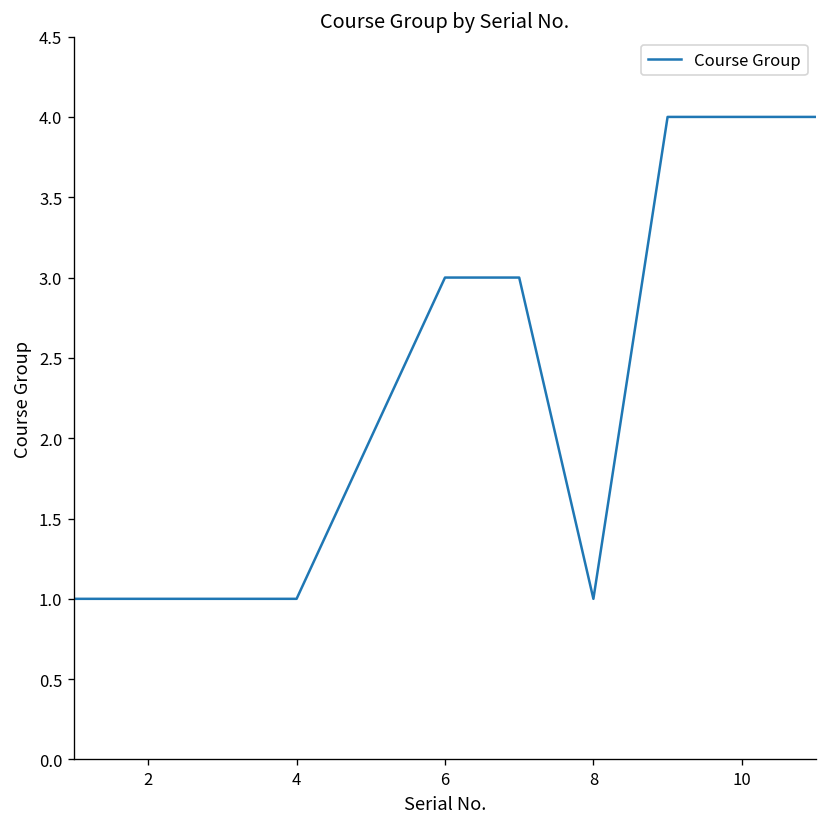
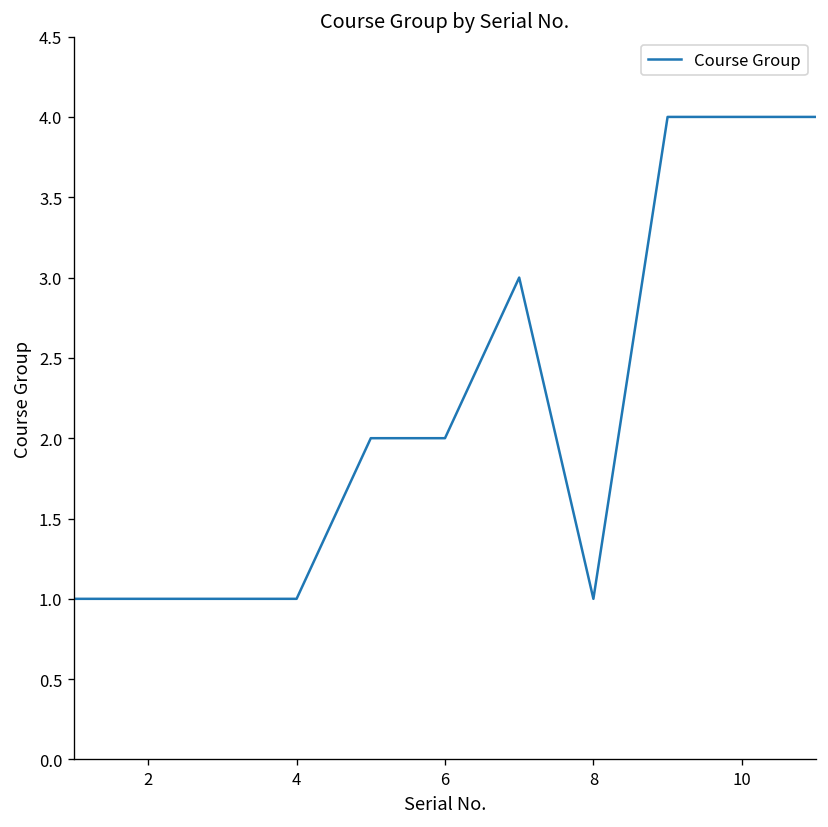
6: 3 -> 2
